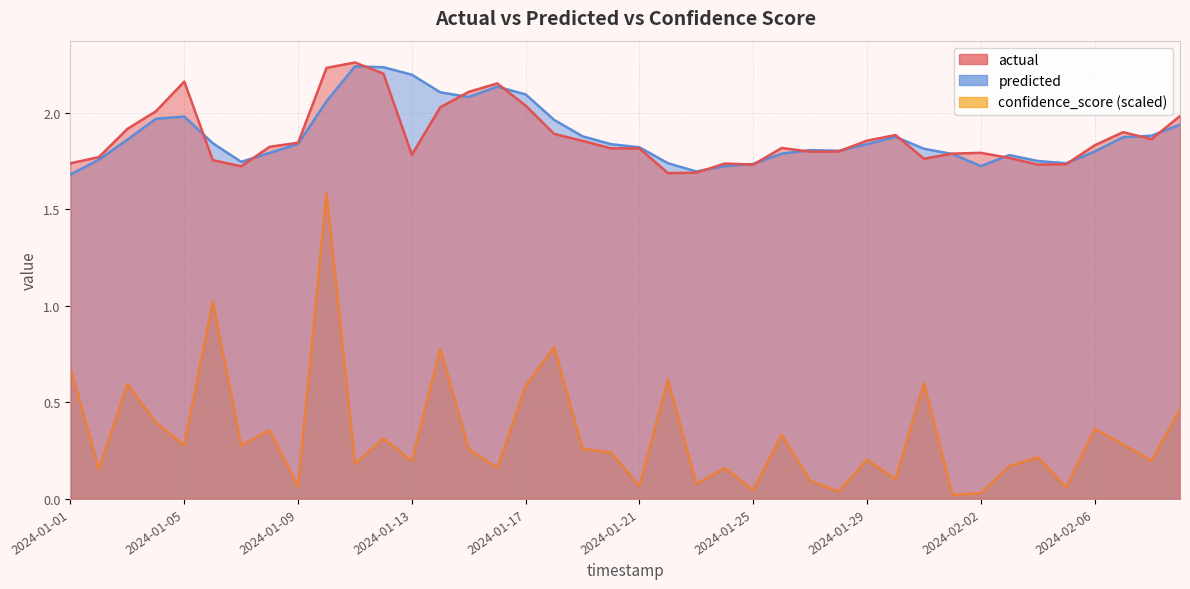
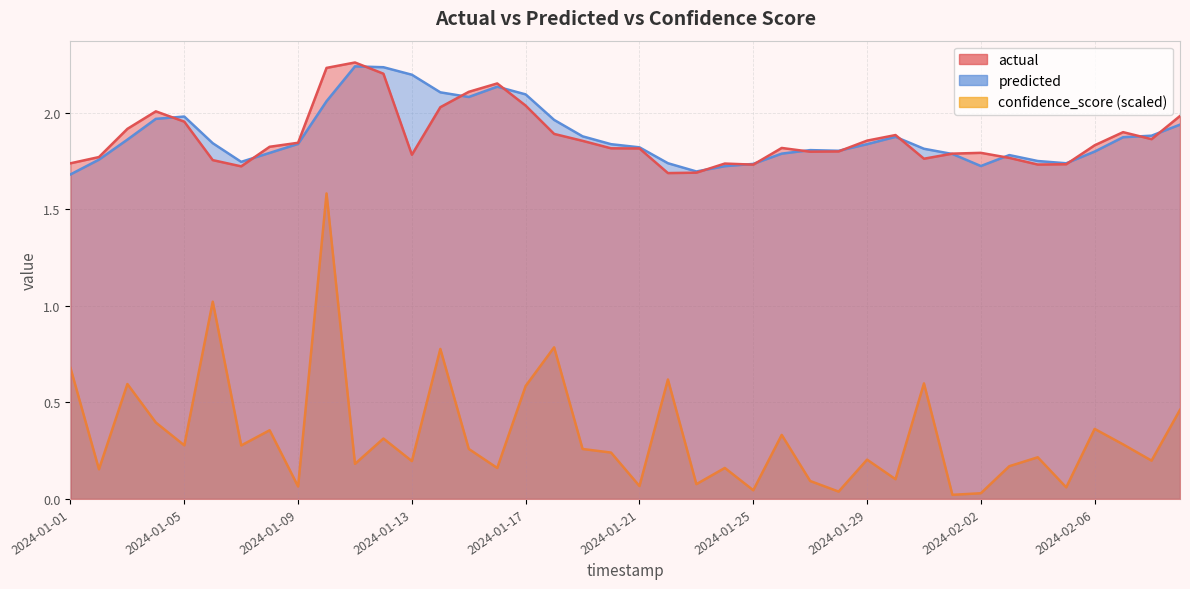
actual, 2024-01-05: 2.16 -> 1.95
